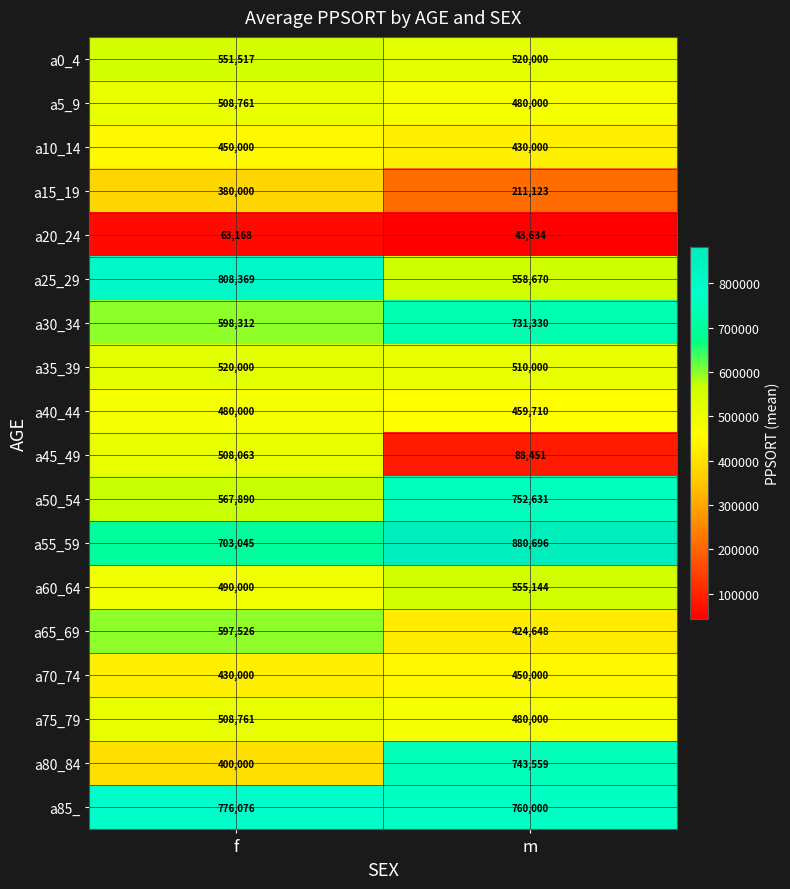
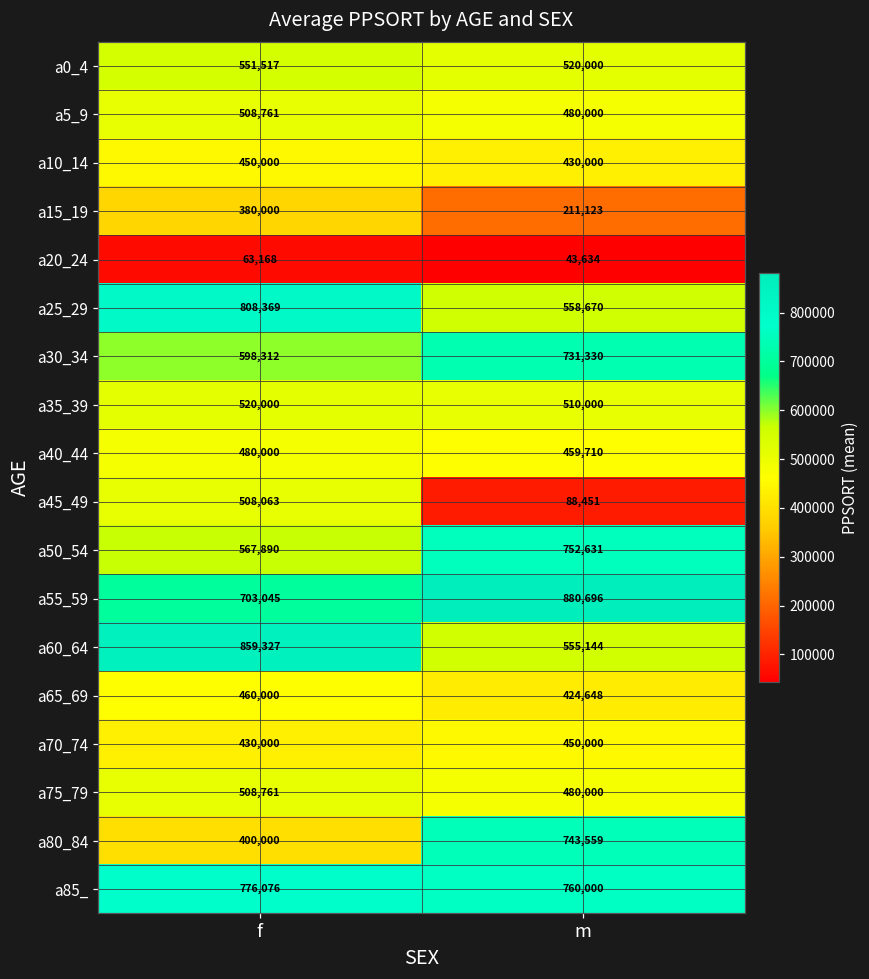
a60_64, f: 490,000 -> 859,327
a65_69, f: 597,526 -> 460,000
